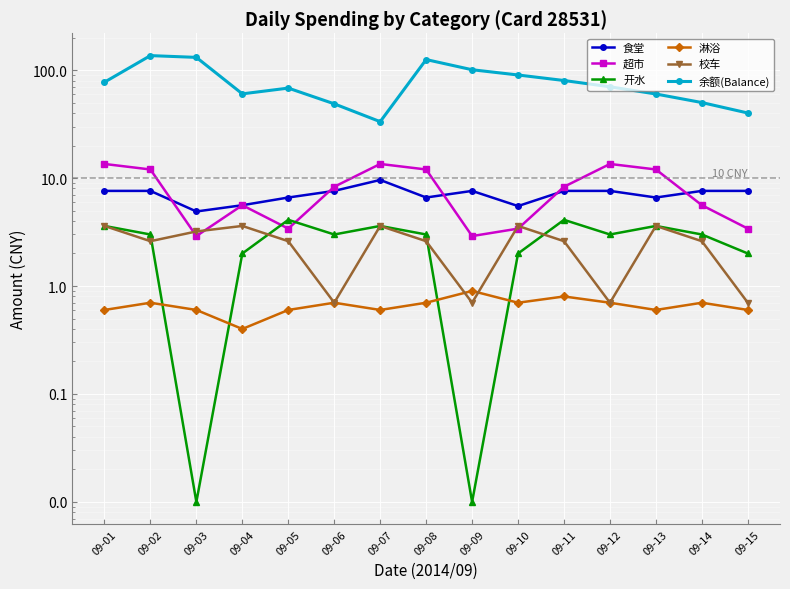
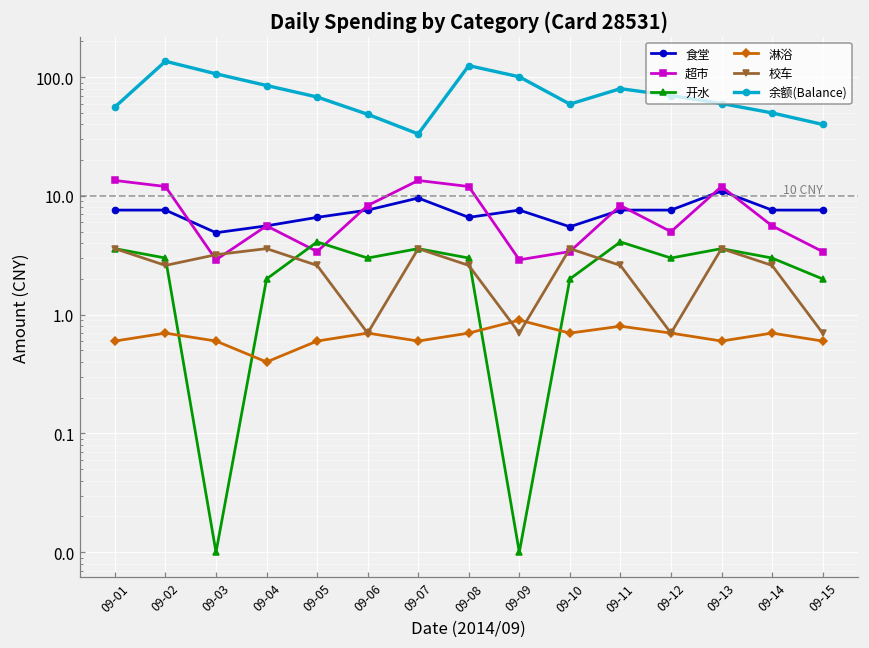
余额(Balance), 09-01: 80 -> 60
余额(Balance), 09-03: 130 -> 110
余额(Balance), 09-04: 60 -> 90
余额(Balance), 09-10: 90 -> 60
超市, 09-12: 14 -> 5
食堂, 09-13: 7 -> 11
